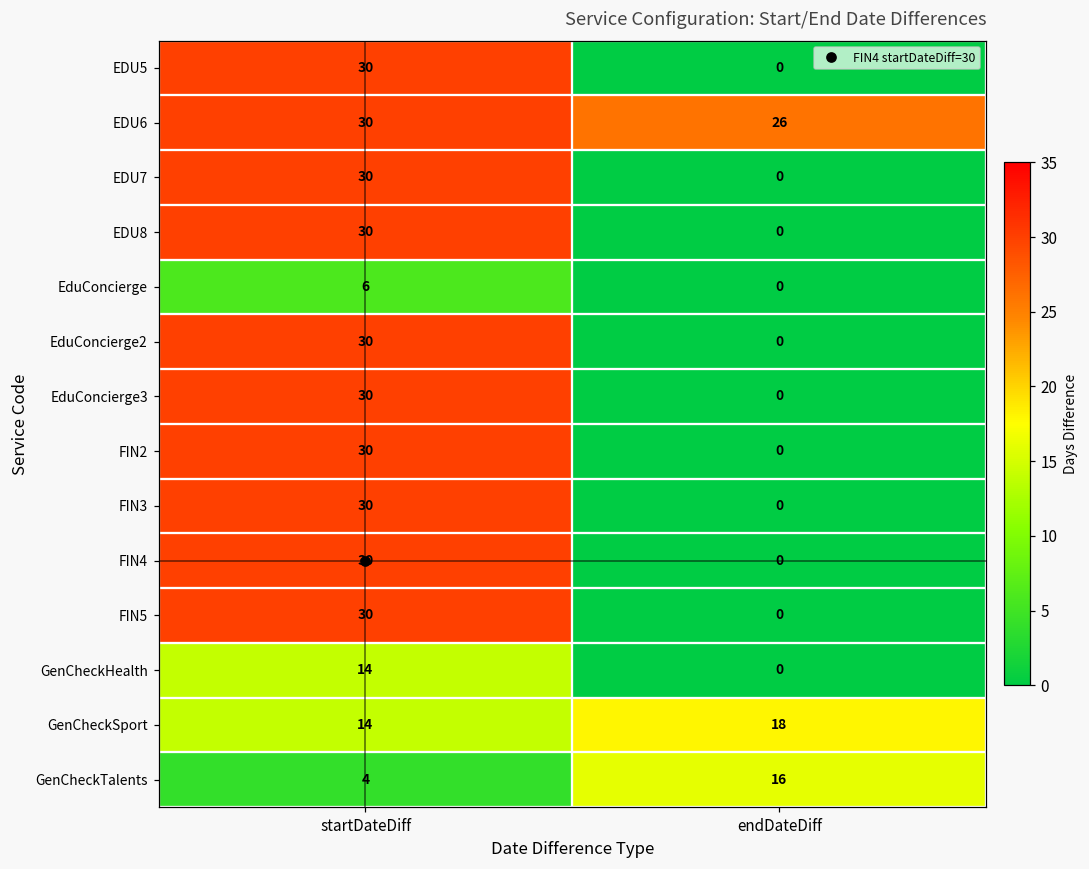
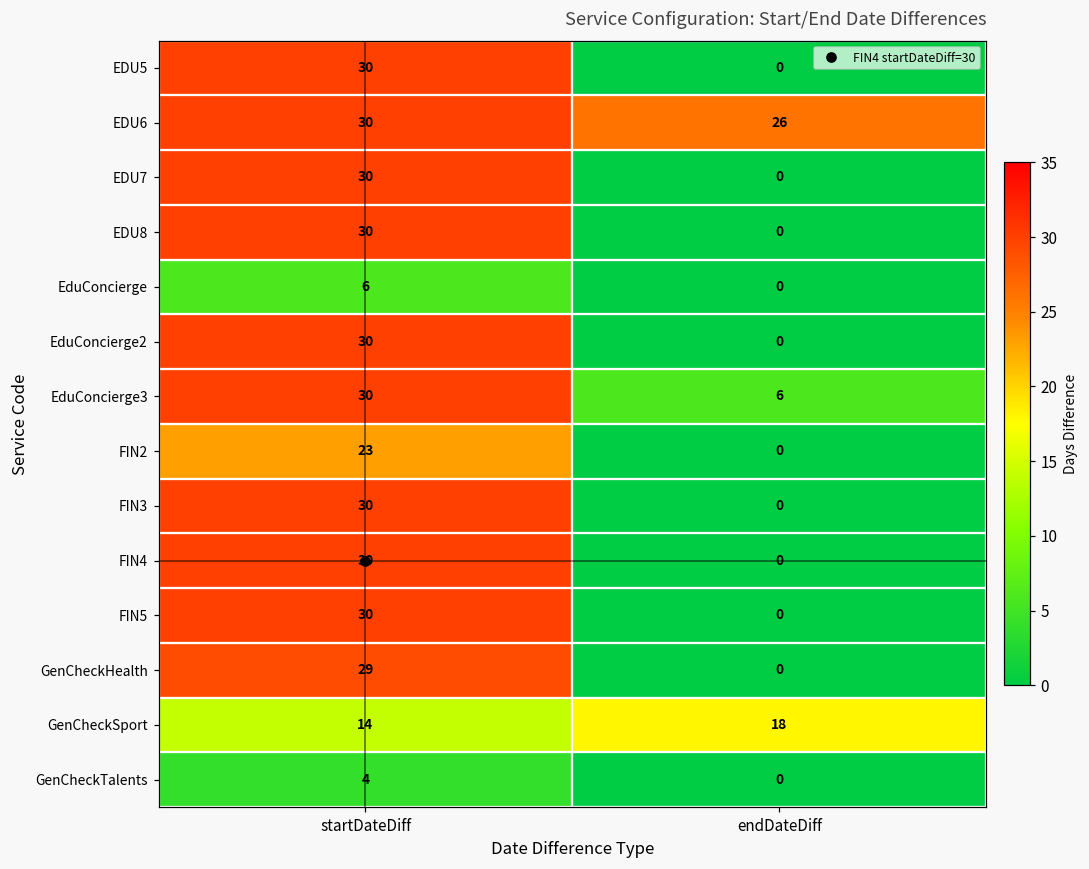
EduConcierge3, endDateDiff: 0 -> 6
FIN2, startDateDiff: 30 -> 23
GenCheckHealth, startDateDiff: 14 -> 29
GenCheckTalents, endDateDiff: 16 -> 0
